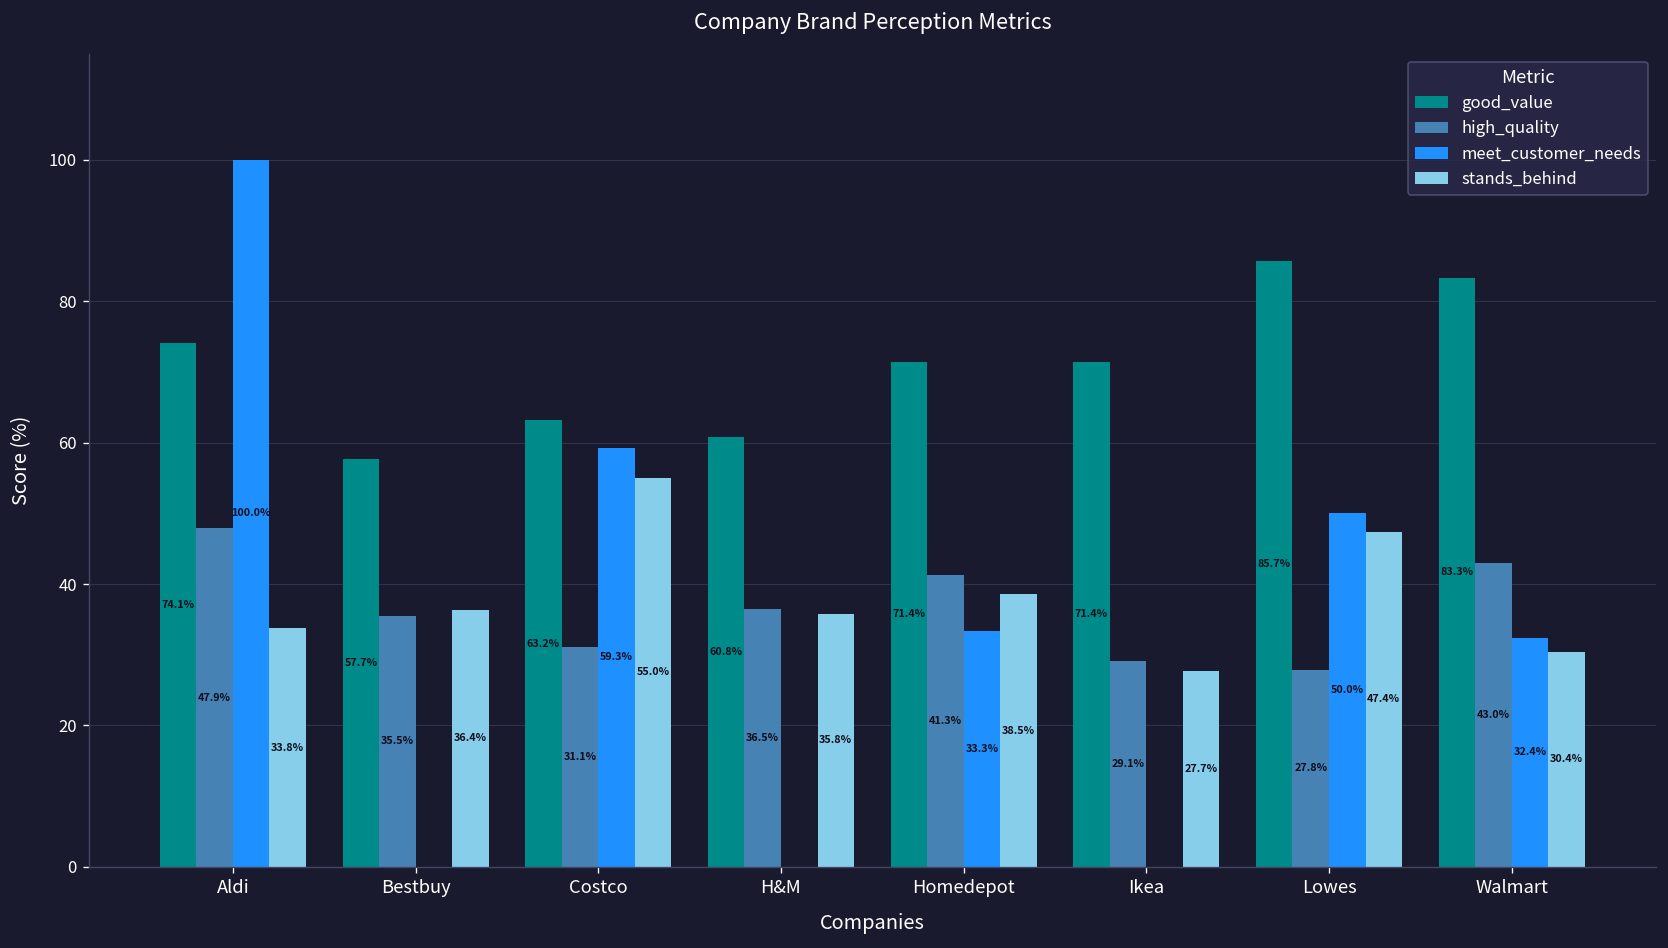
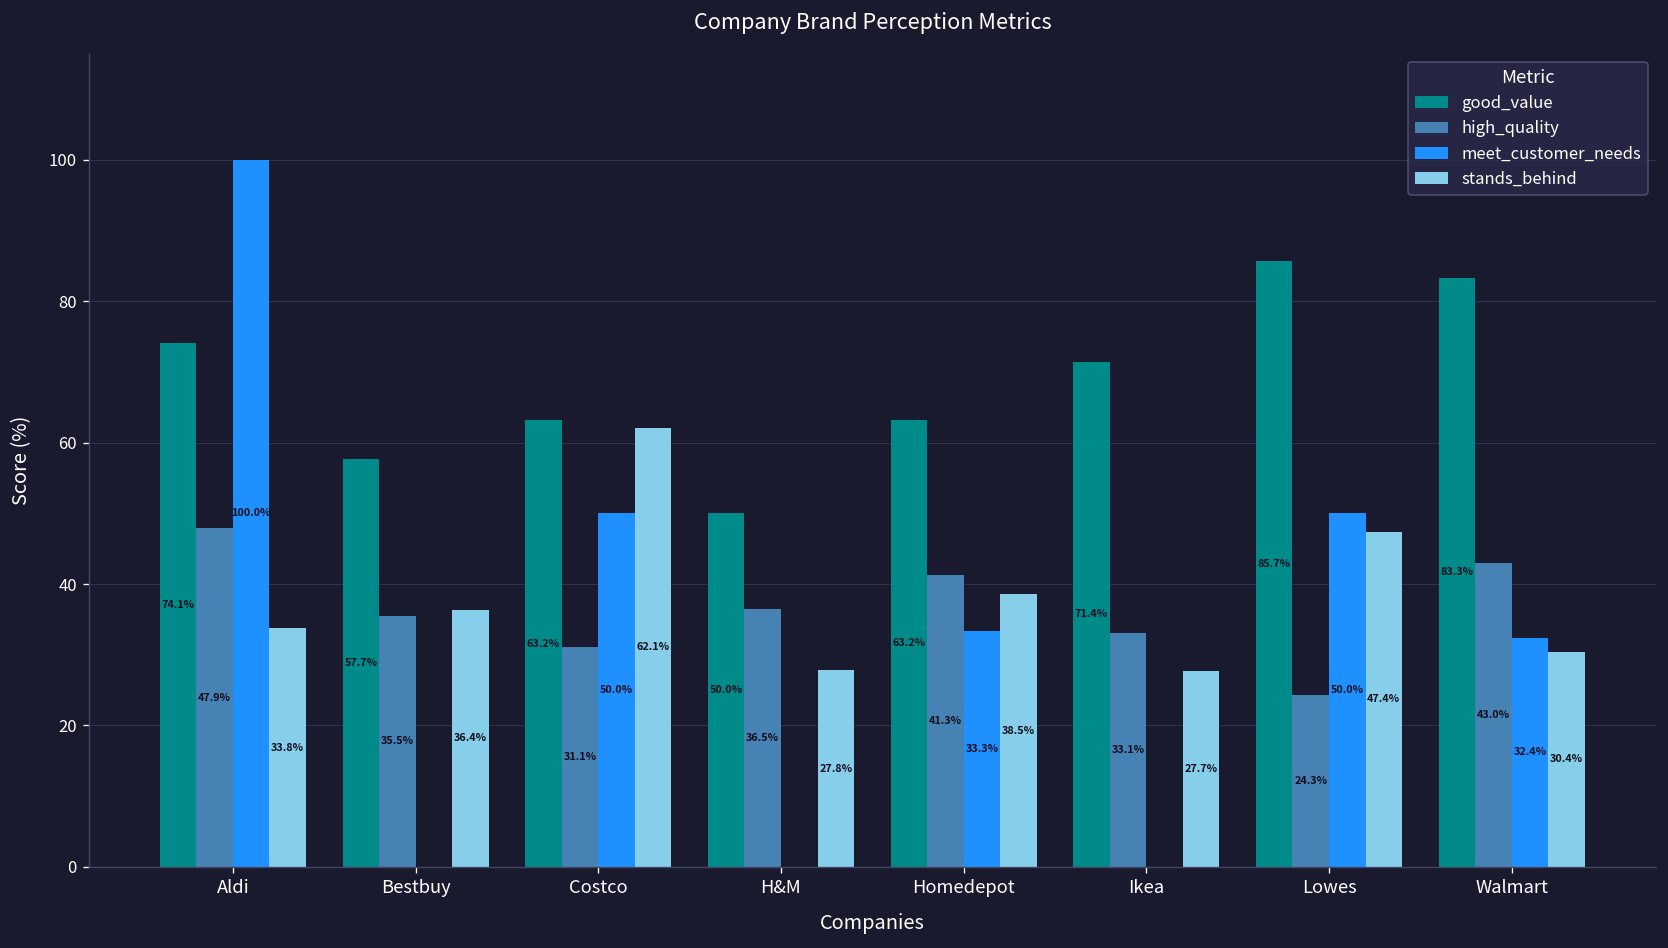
meet_customer_needs, Costco: 59.3% -> 50.0%
stands_behind, Costco: 55.0% -> 62.1%
good_value, H&M: 60.8% -> 50.0%
stands_behind, H&M: 35.8% -> 27.8%
good_value, Homedepot: 71.4% -> 63.2%
high_quality, Ikea: 29.1% -> 33.1%
high_quality, Lowes: 27.8% -> 24.3%
